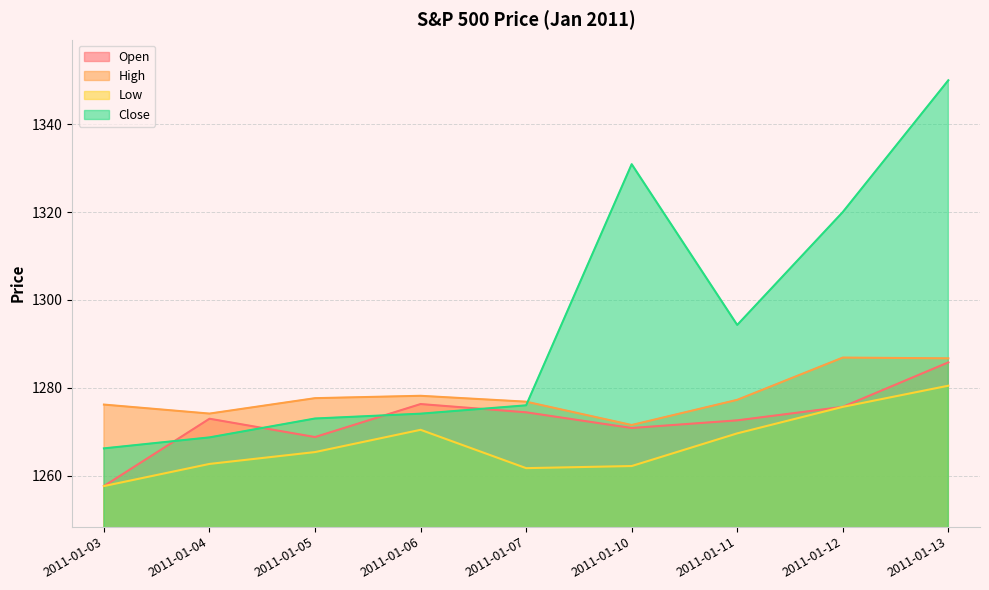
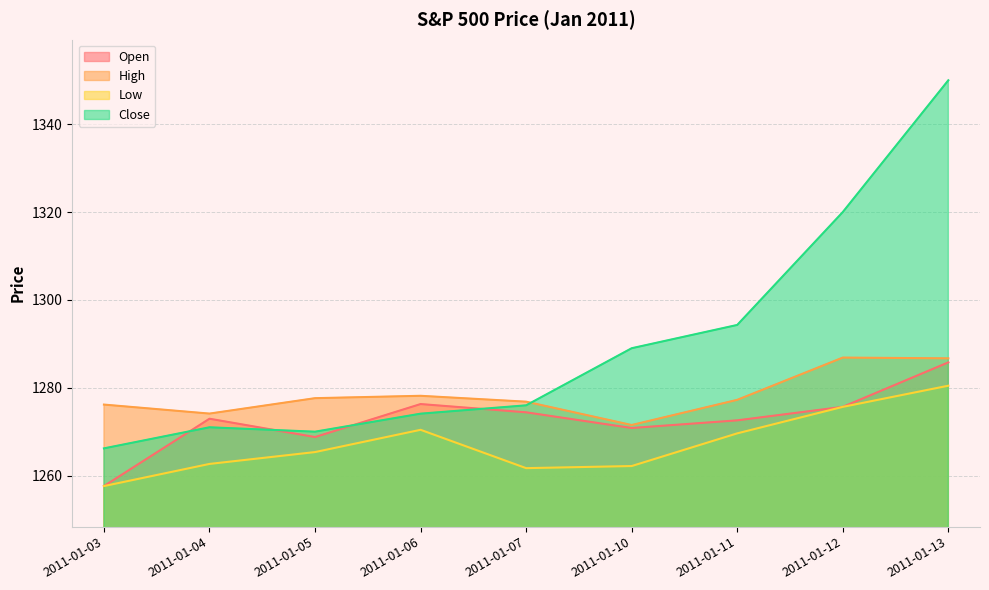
Close, 2011-01-04: 1269 -> 1271
Close, 2011-01-05: 1273 -> 1270
Close, 2011-01-10: 1331 -> 1289
